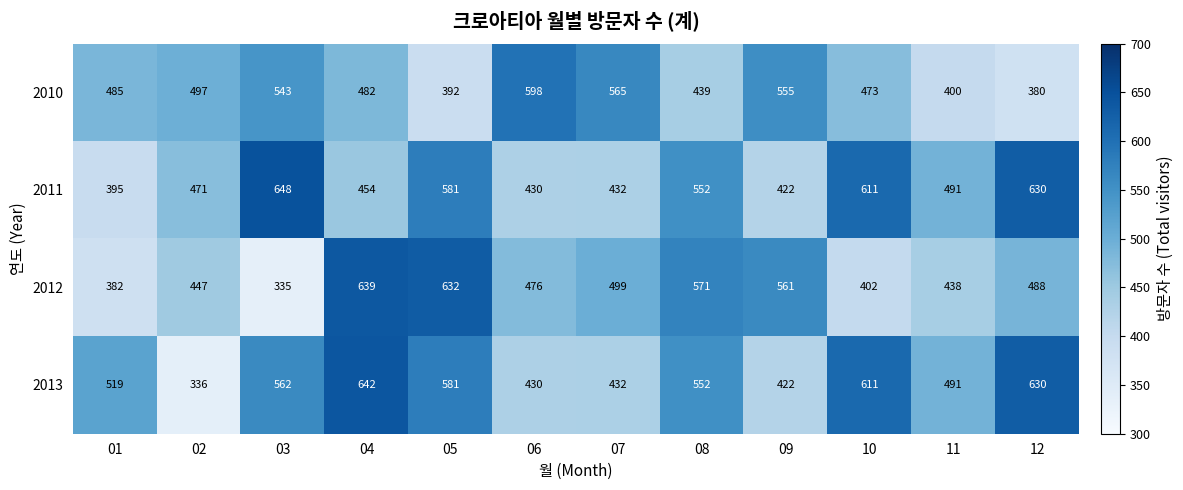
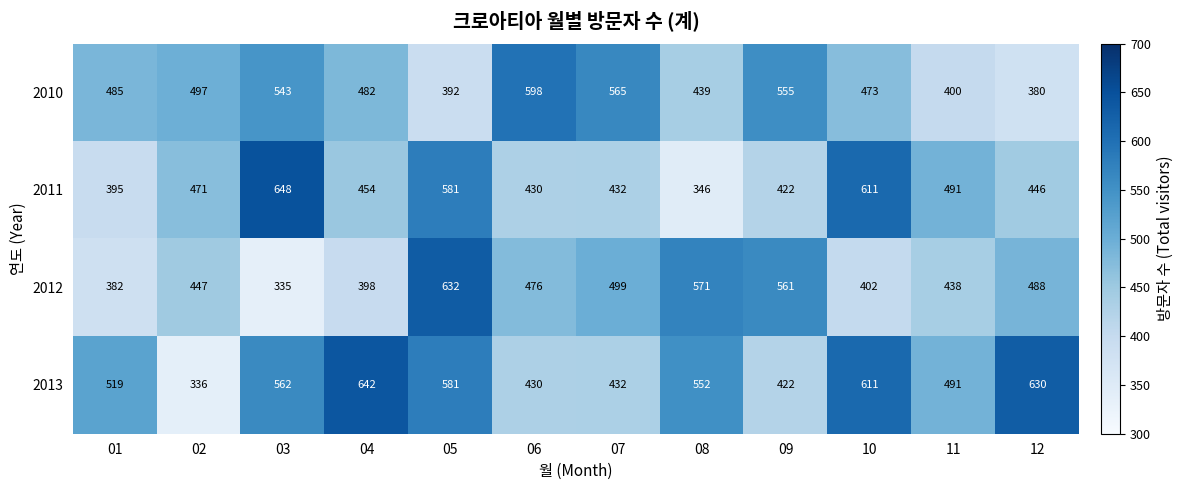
2011, 08: 552 -> 346
2011, 12: 630 -> 446
2012, 04: 639 -> 398
